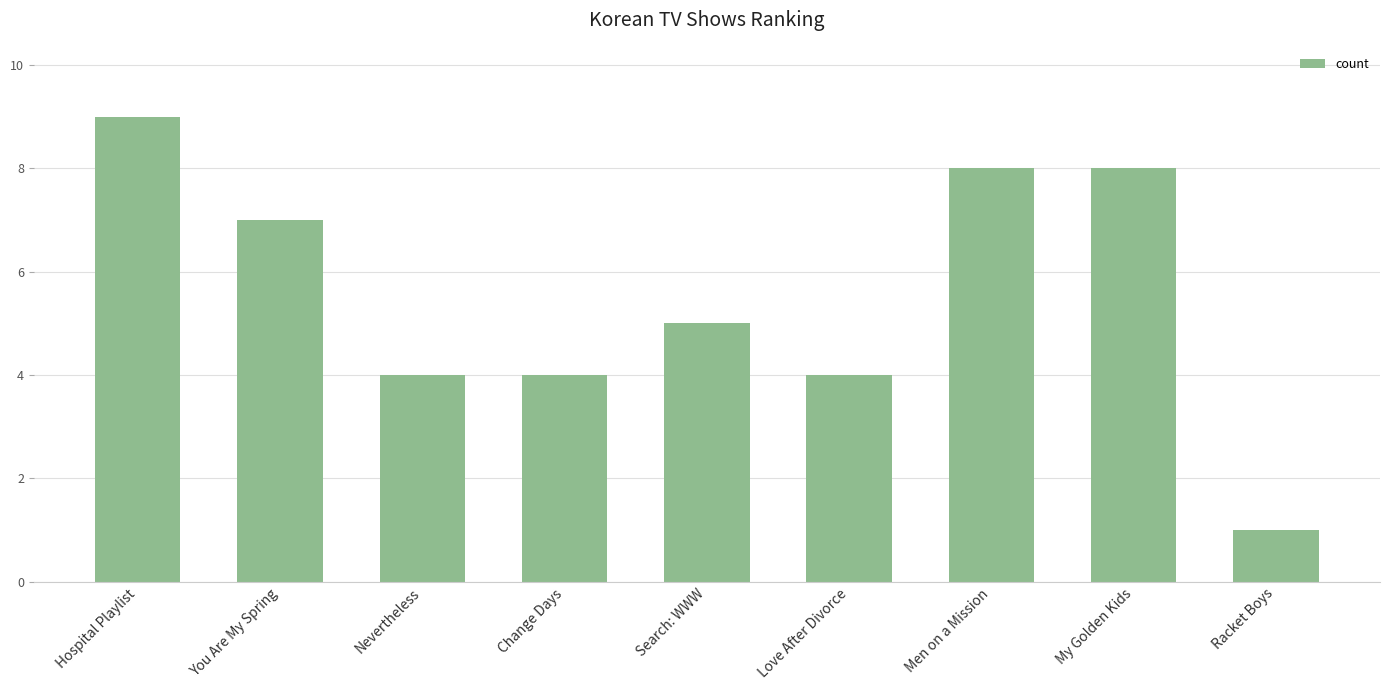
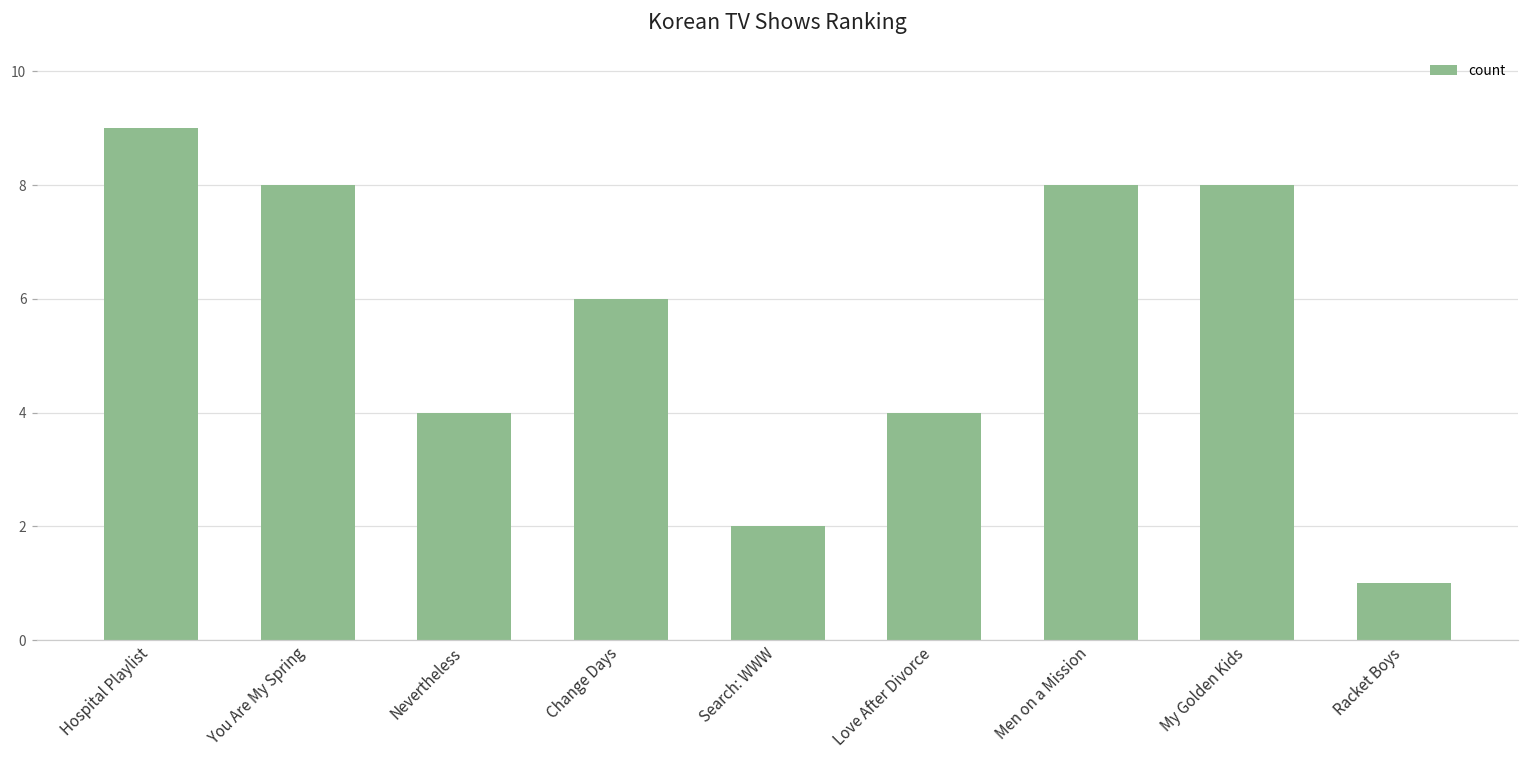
You Are My Spring: 7 -> 8
Change Days: 4 -> 6
Search: WWW: 5 -> 2
